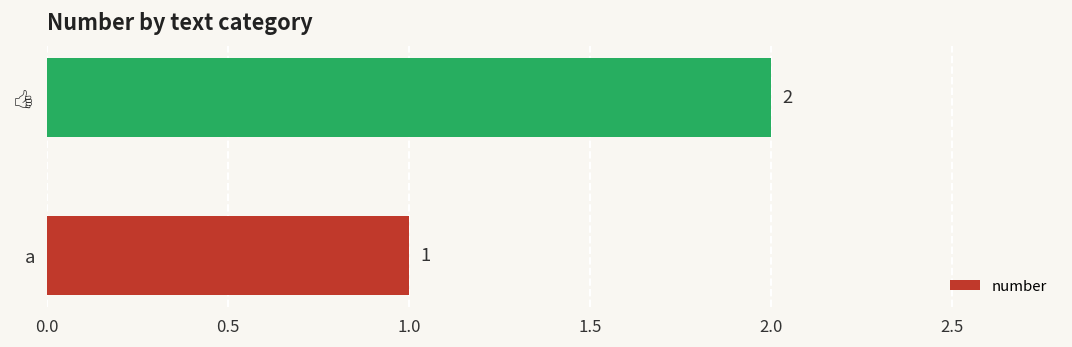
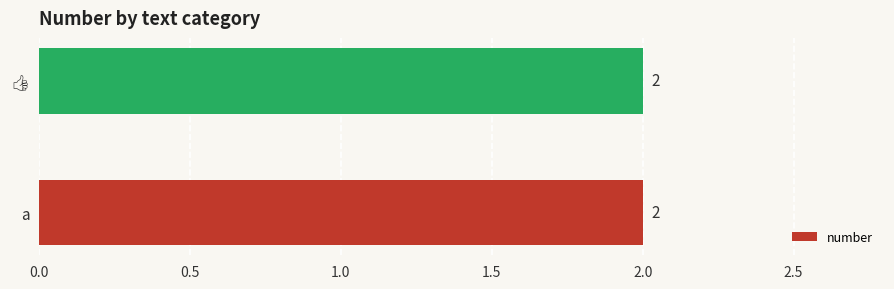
a: 1 -> 2
